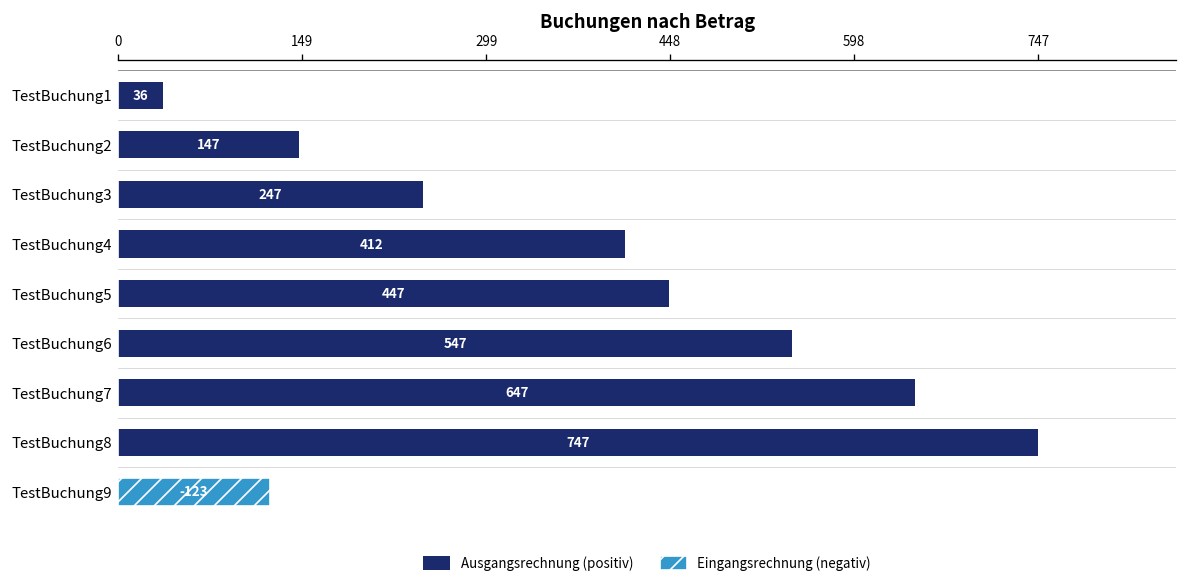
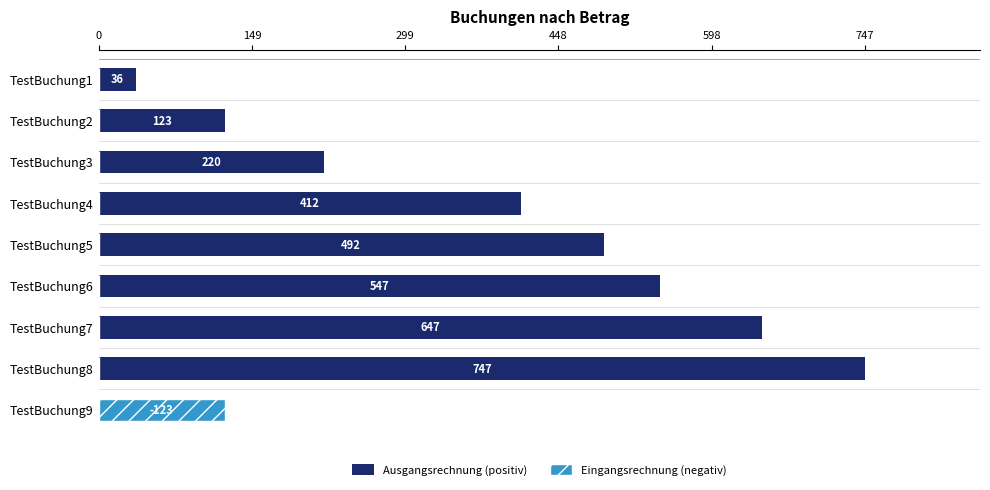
Ausgangsrechnung (positiv), TestBuchung2: 147 -> 123
Ausgangsrechnung (positiv), TestBuchung3: 247 -> 220
Ausgangsrechnung (positiv), TestBuchung5: 447 -> 492
